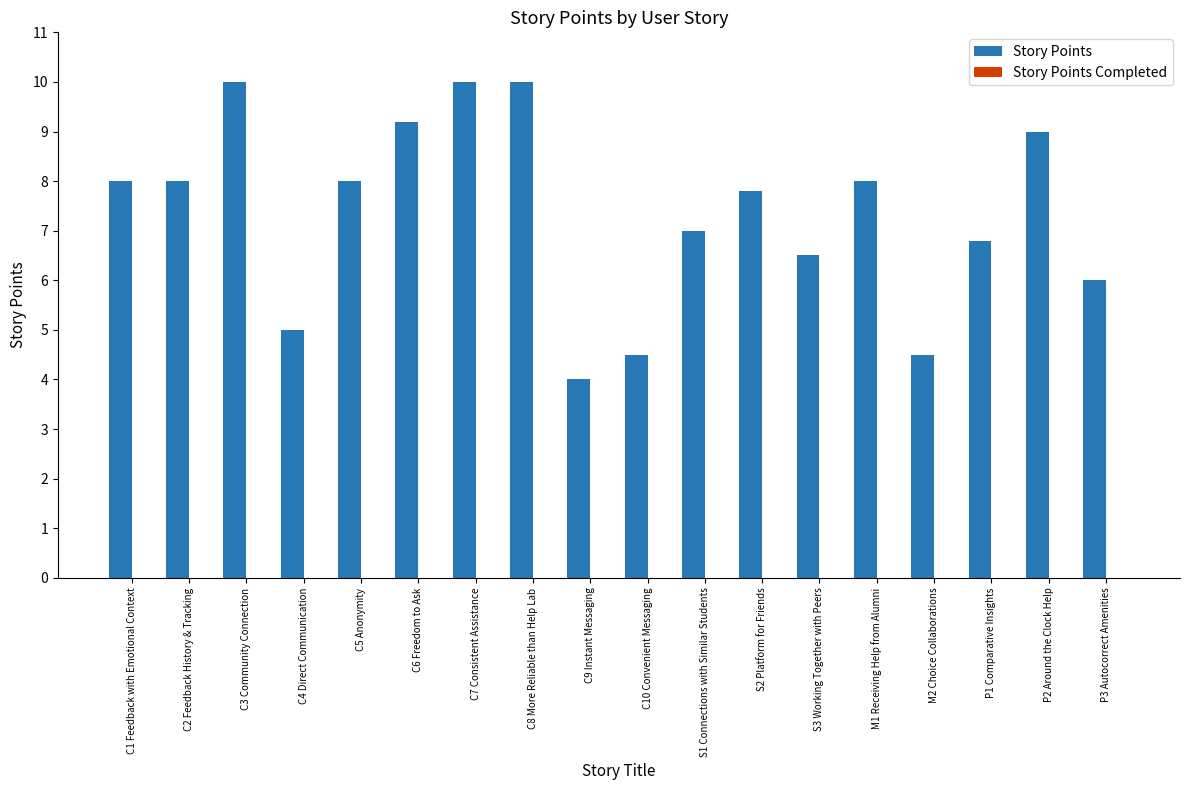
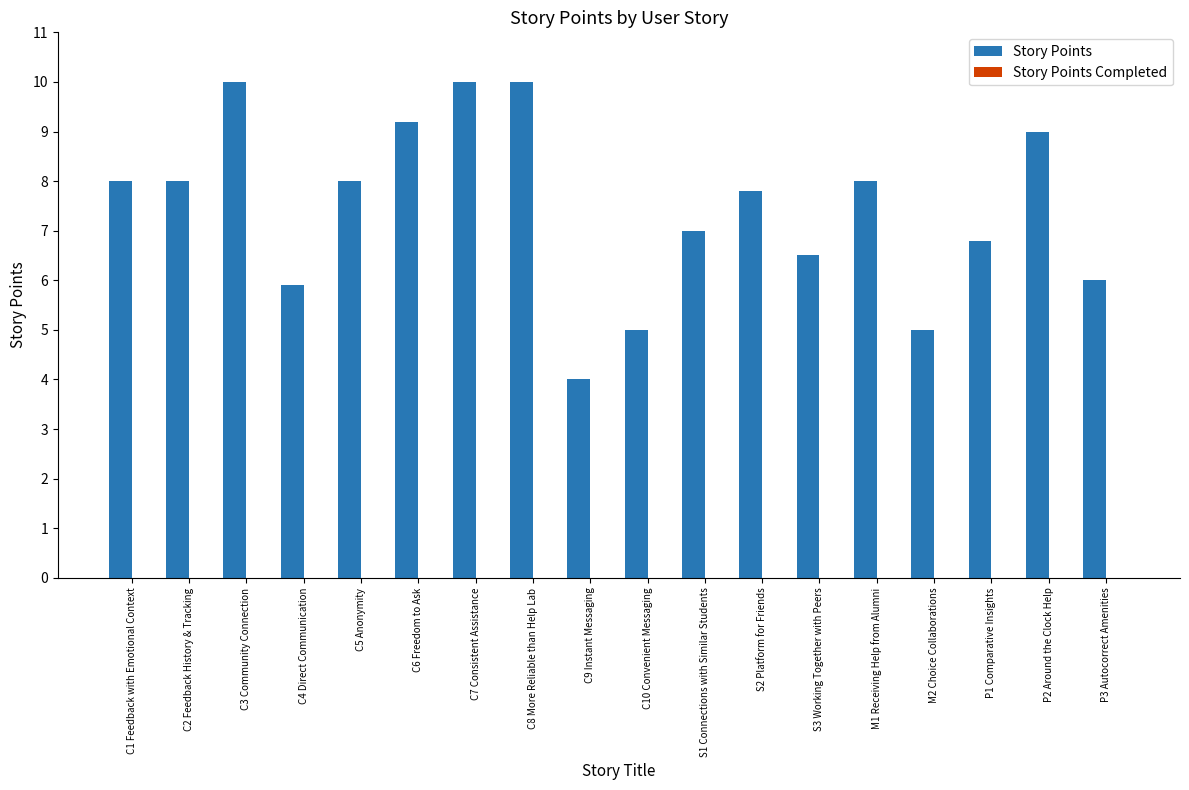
Story Points, C4 Direct Communication: 5.0 -> 5.9
Story Points, C10 Convenient Messaging: 4.5 -> 5.0
Story Points, M2 Choice Collaborations: 4.5 -> 5.0
